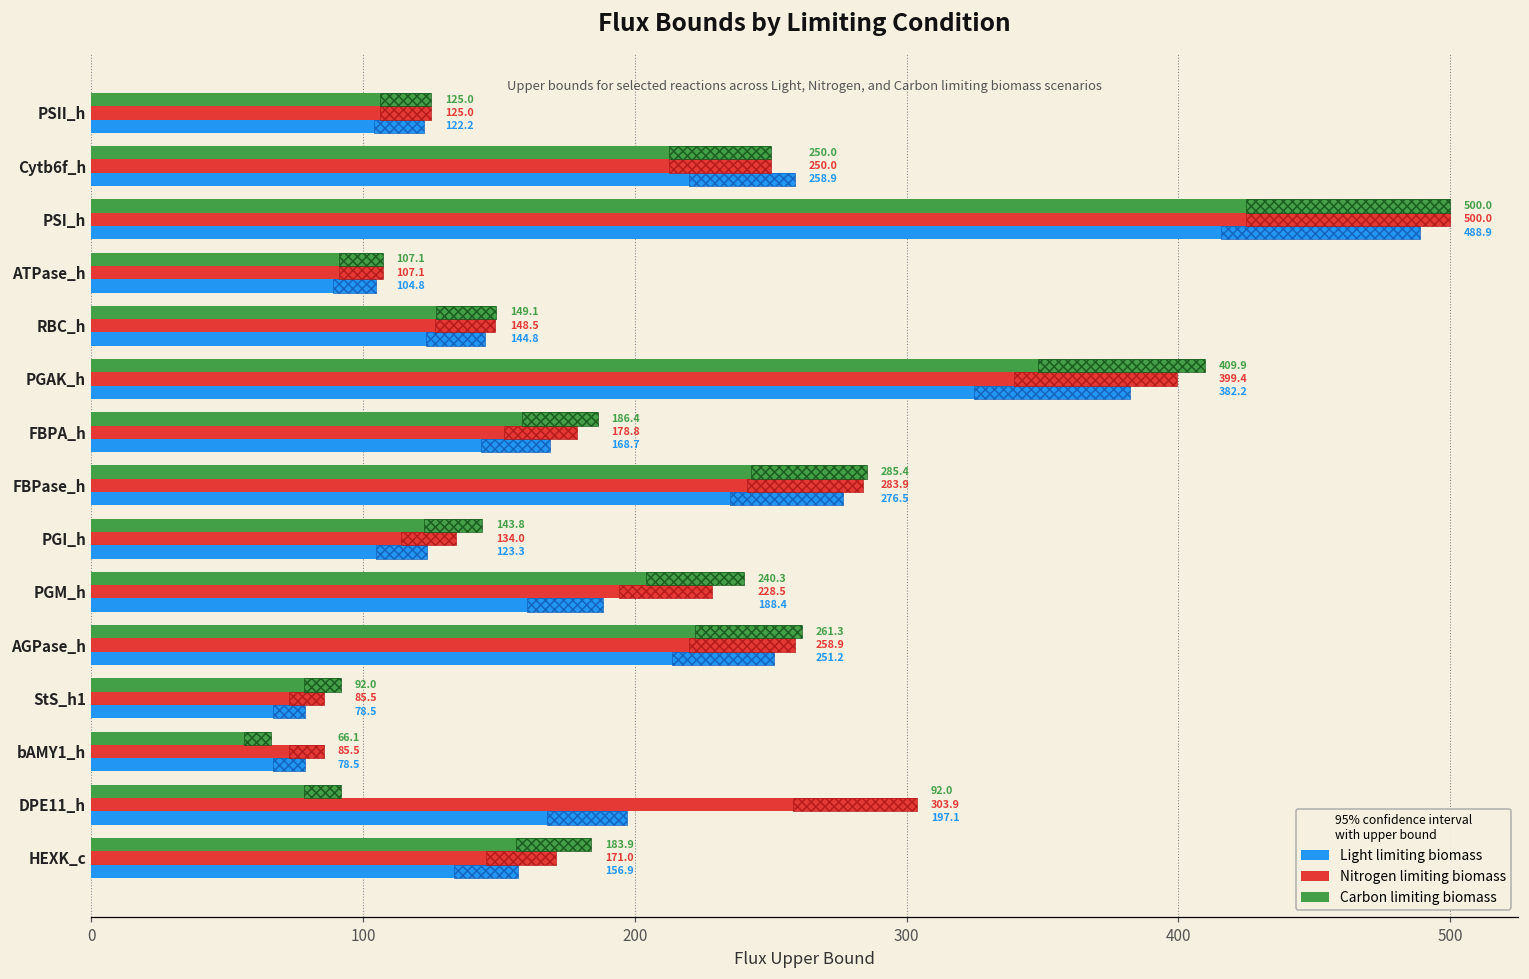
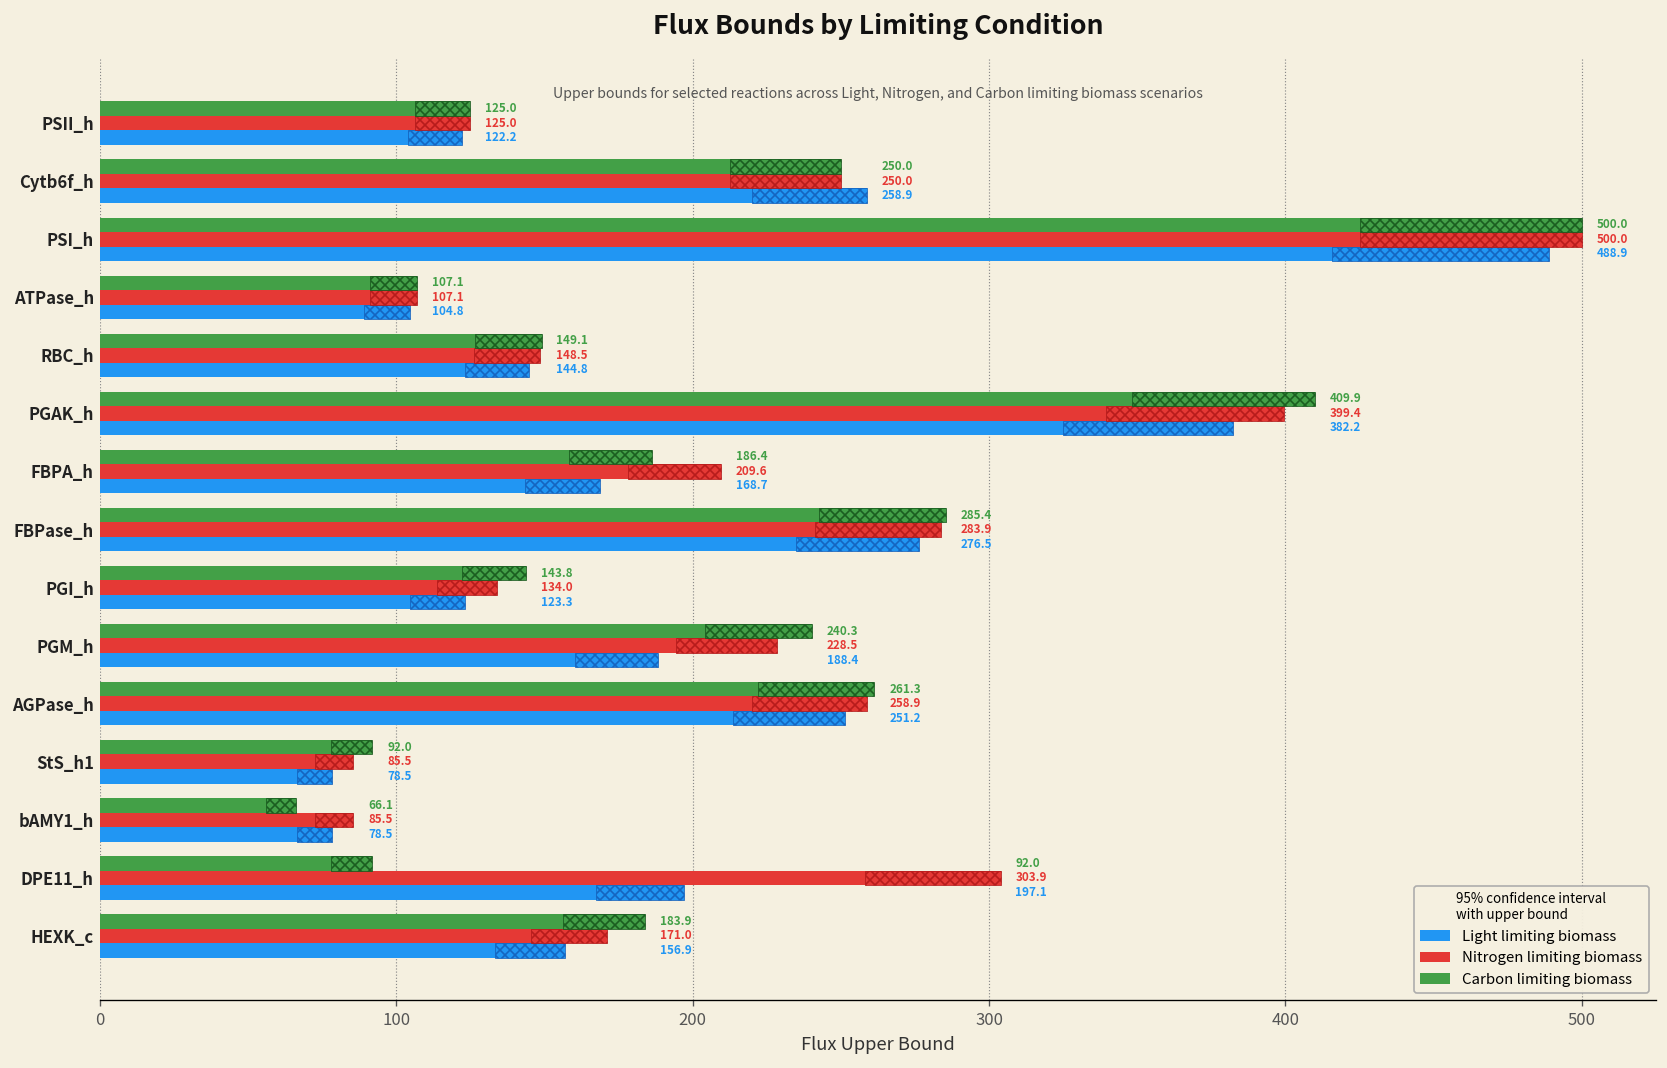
Nitrogen limiting biomass, FBPA_h: 178.8 -> 209.6
